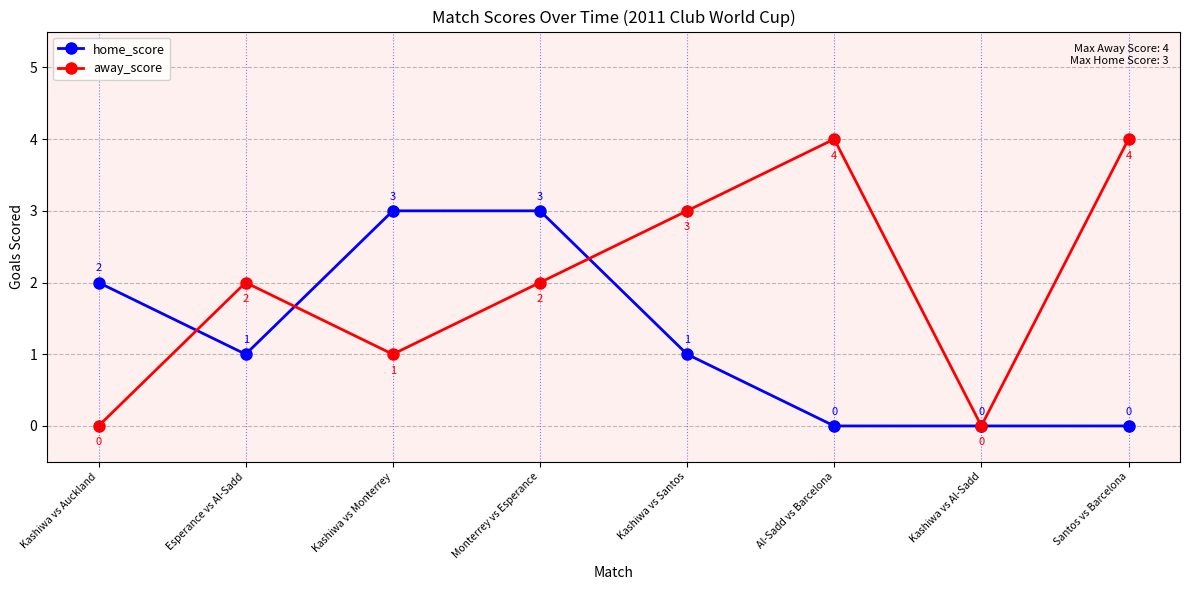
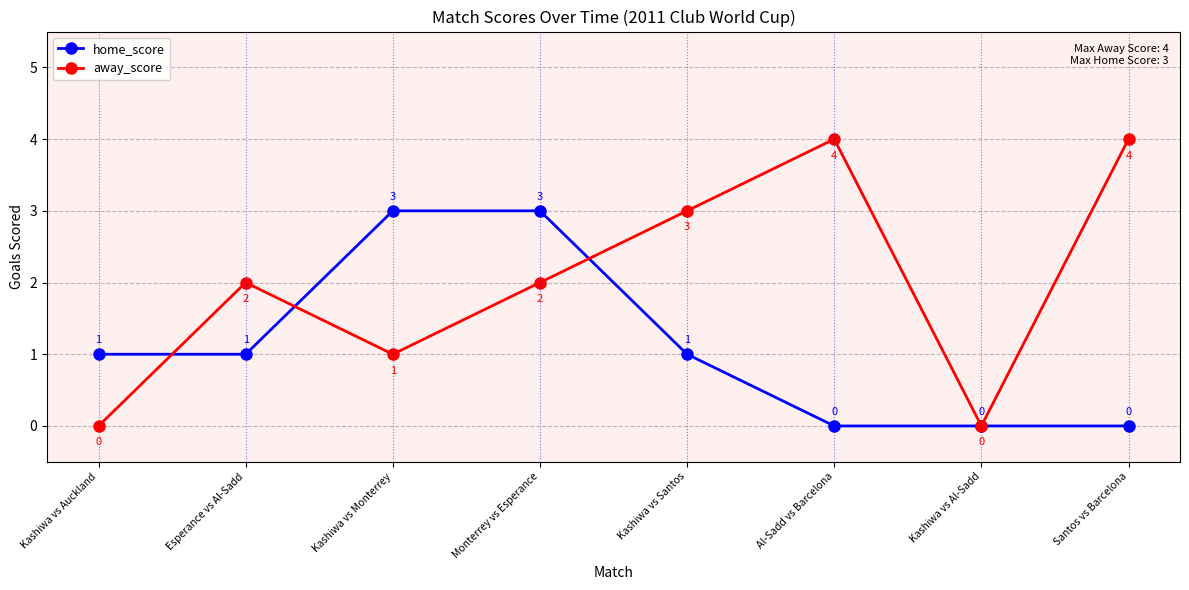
home_score, Kashiwa vs Auckland: 2 -> 1
